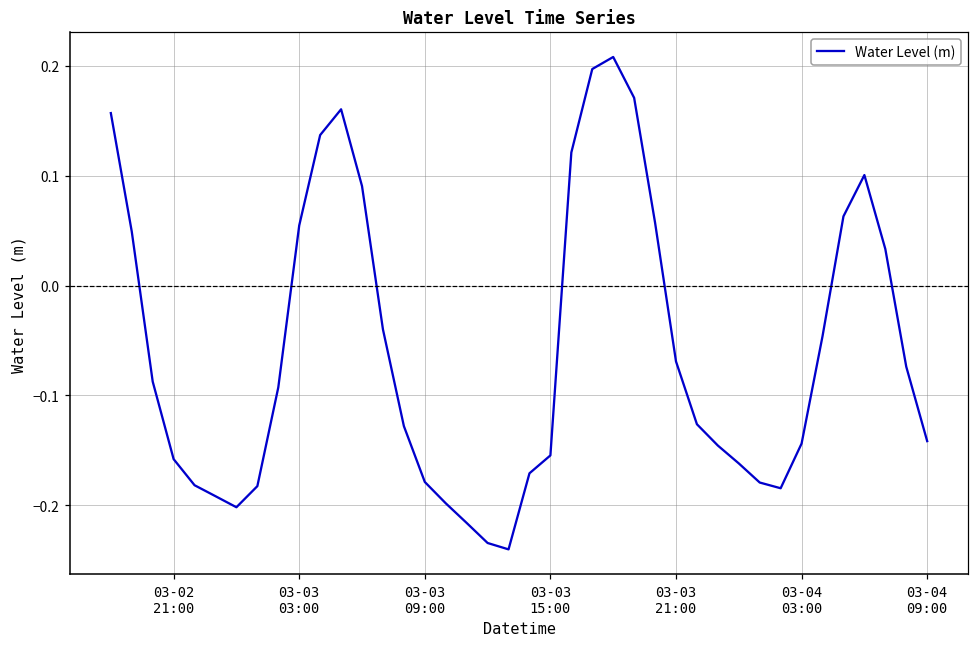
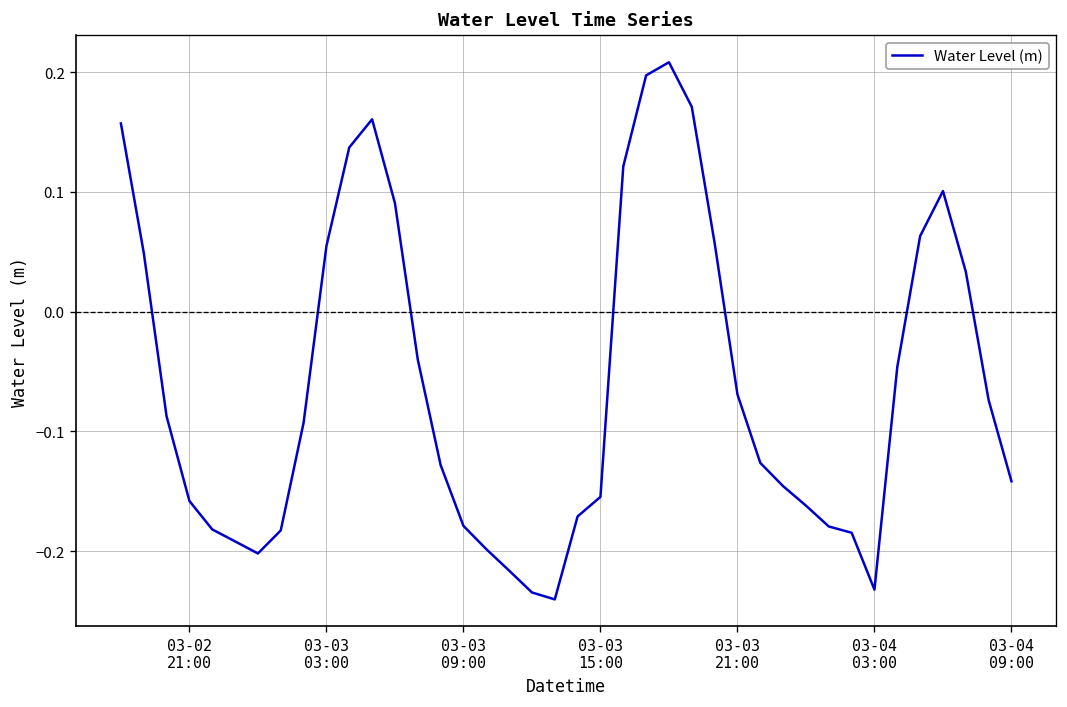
03-04 03:00: -0.14 -> -0.23
